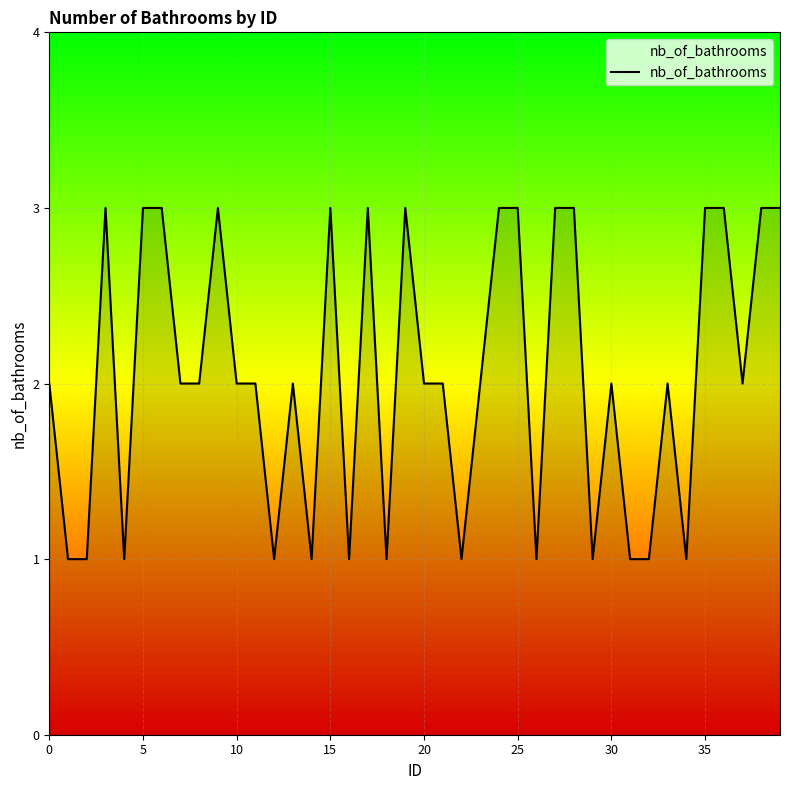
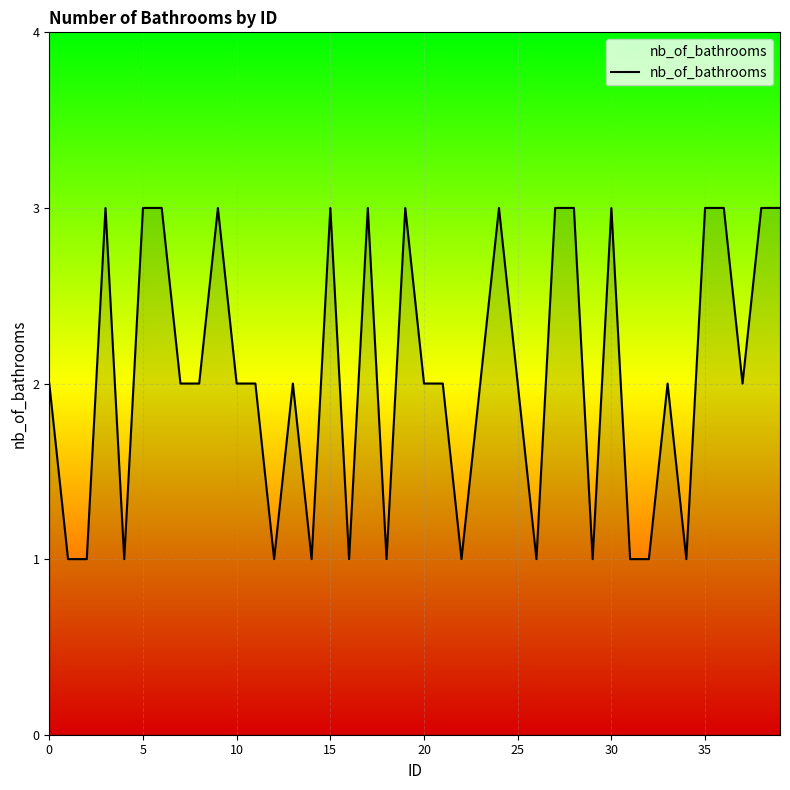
25: 3 -> 2
30: 2 -> 3
